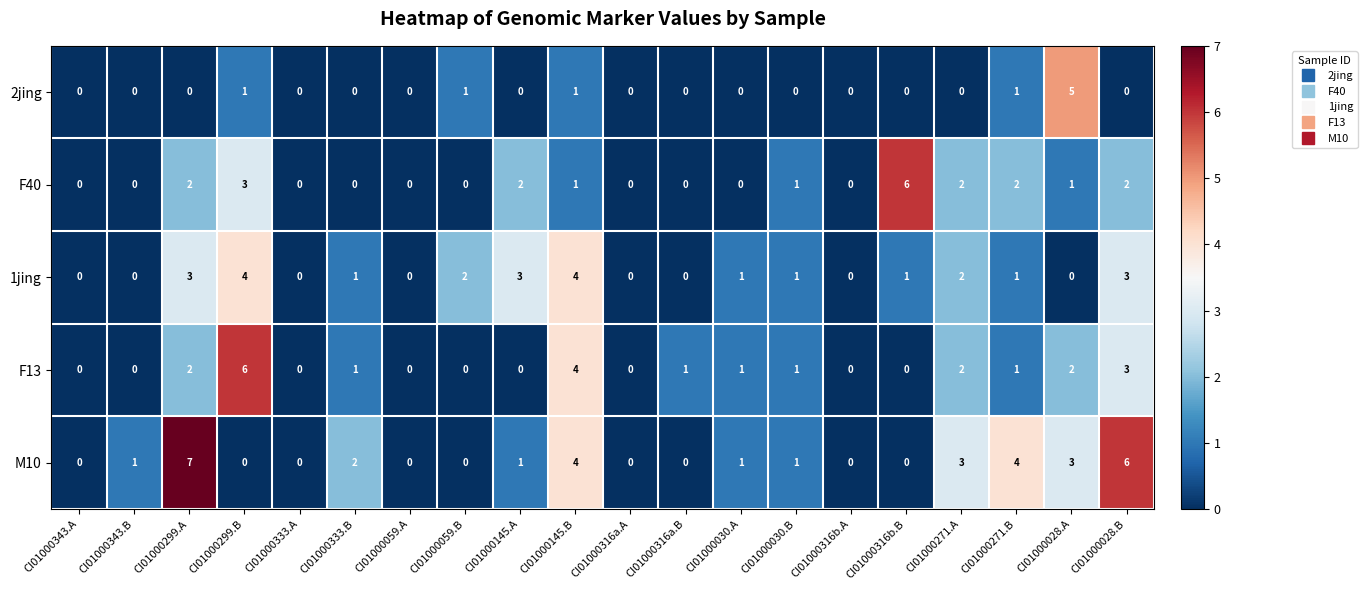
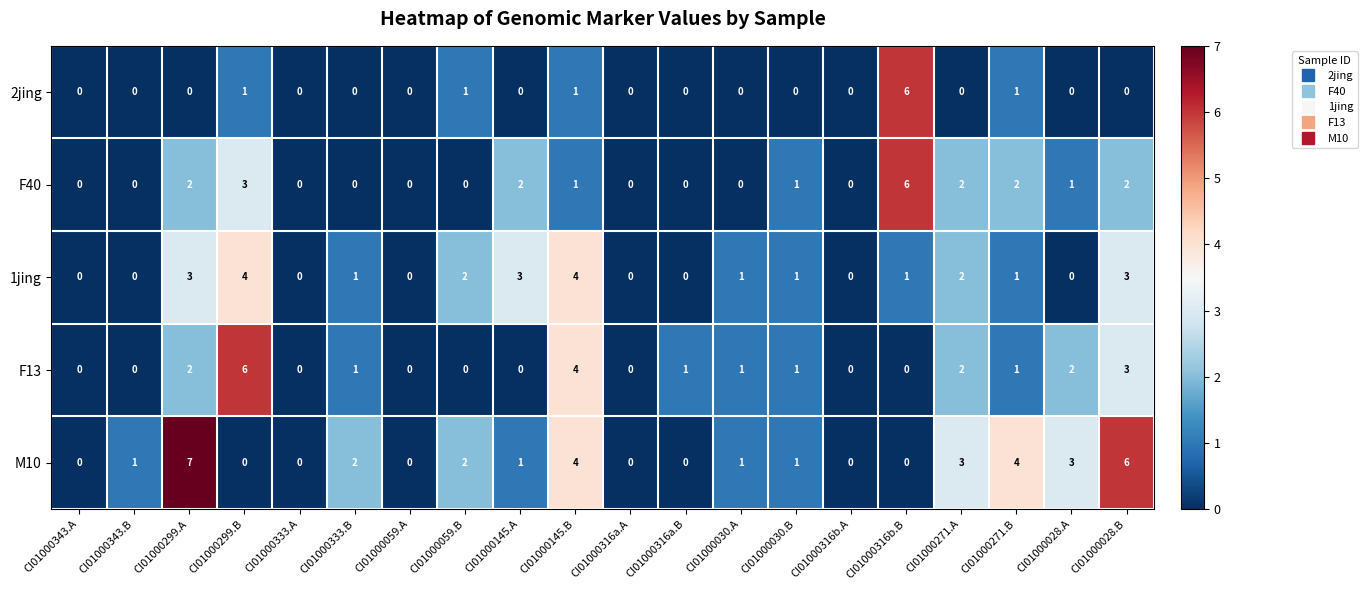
2jing, CI01000316b.B: 0 -> 6
2jing, CI01000028.A: 5 -> 0
M10, CI01000059.B: 0 -> 2
